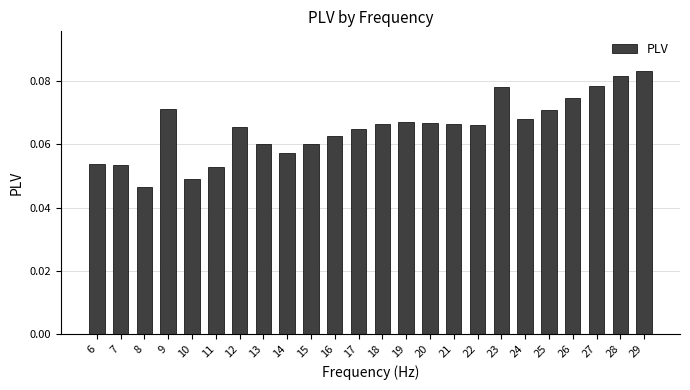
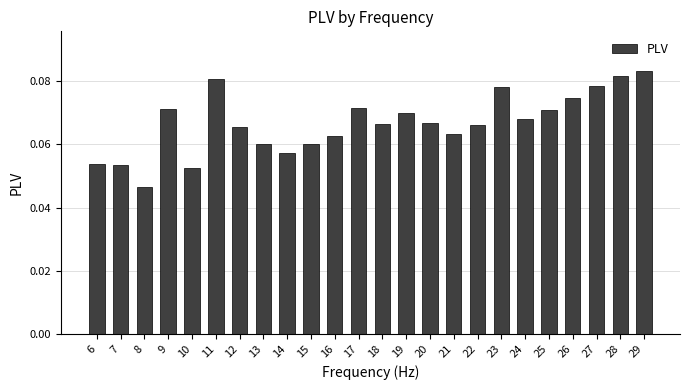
10: 0.049 -> 0.053
11: 0.053 -> 0.081
17: 0.065 -> 0.072
19: 0.067 -> 0.070
21: 0.066 -> 0.063
